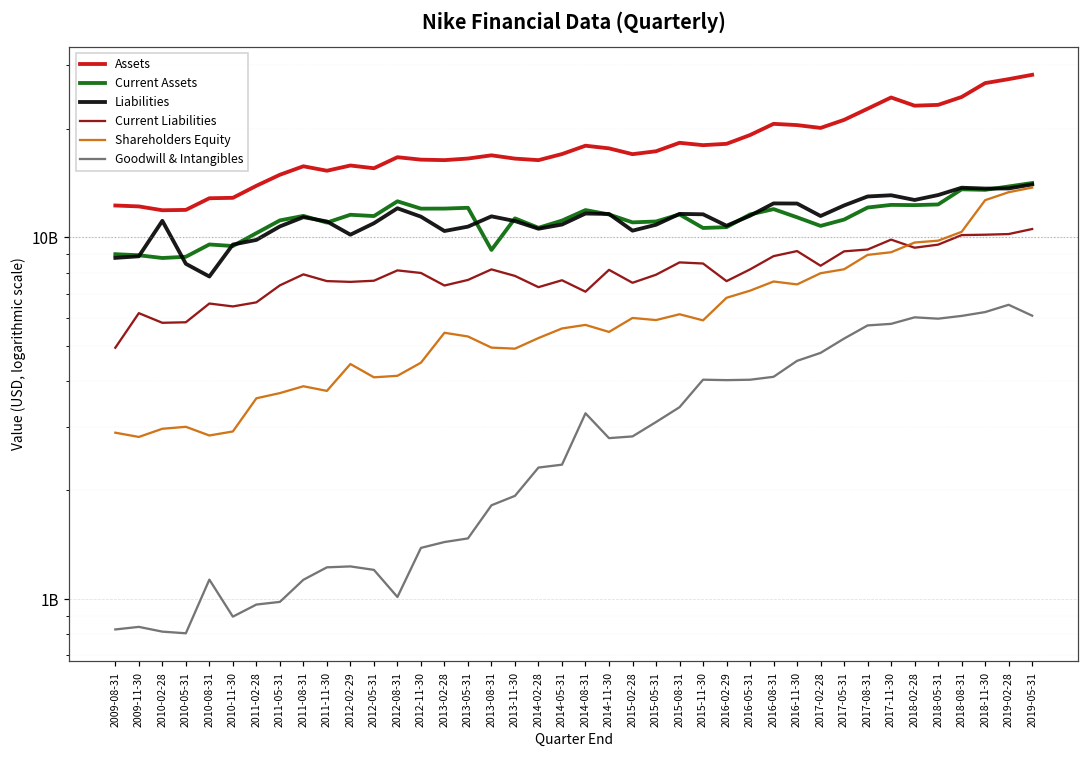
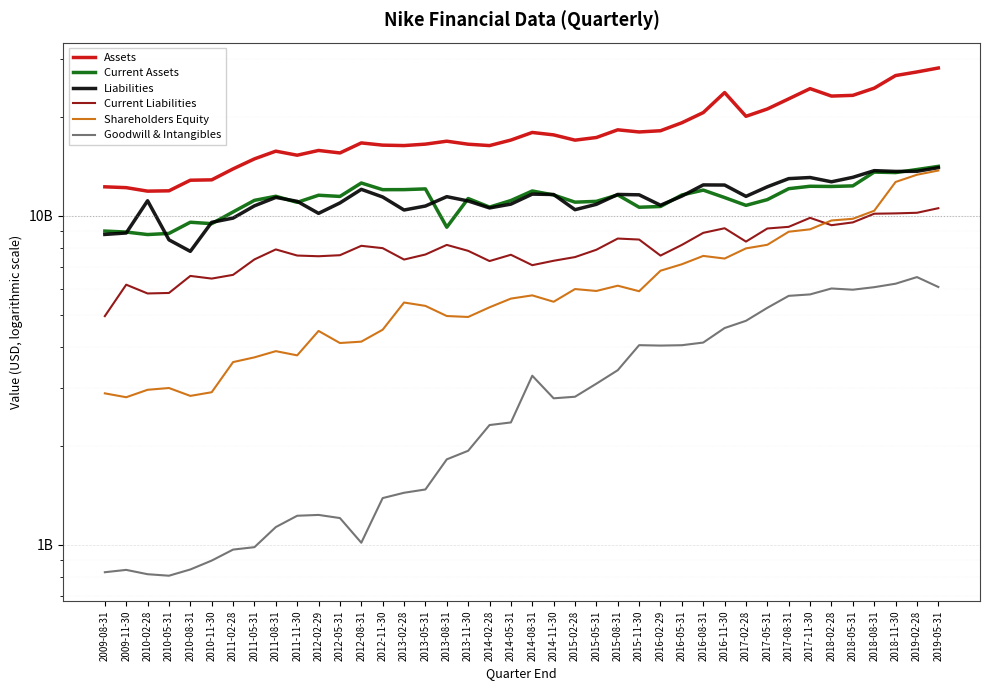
Goodwill & Intangibles, 2010-08-31: 1130000000 -> 840000000
Current Liabilities, 2014-11-30: 8100000000 -> 7300000000
Assets, 2016-11-30: 20000000000 -> 24000000000
